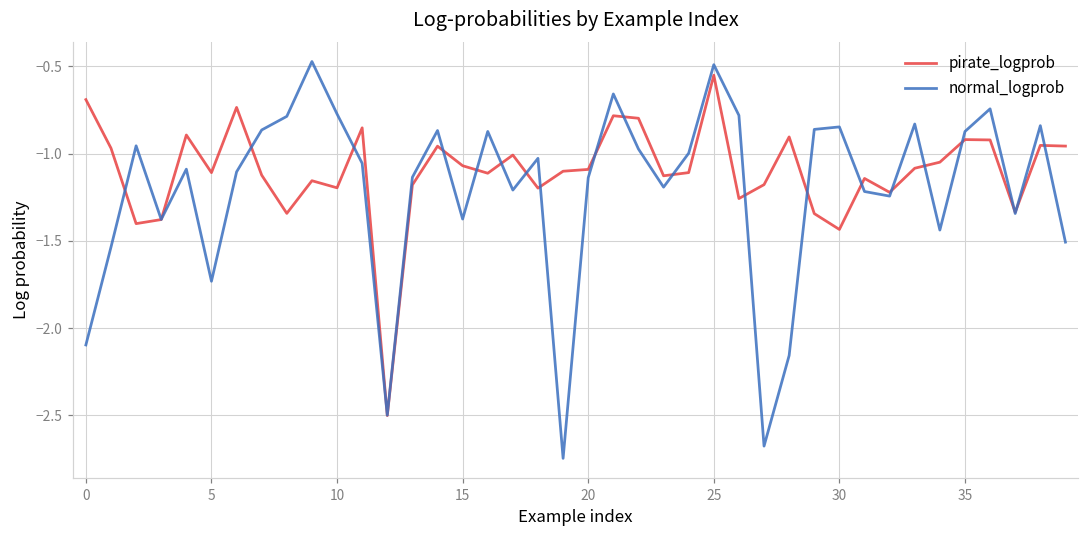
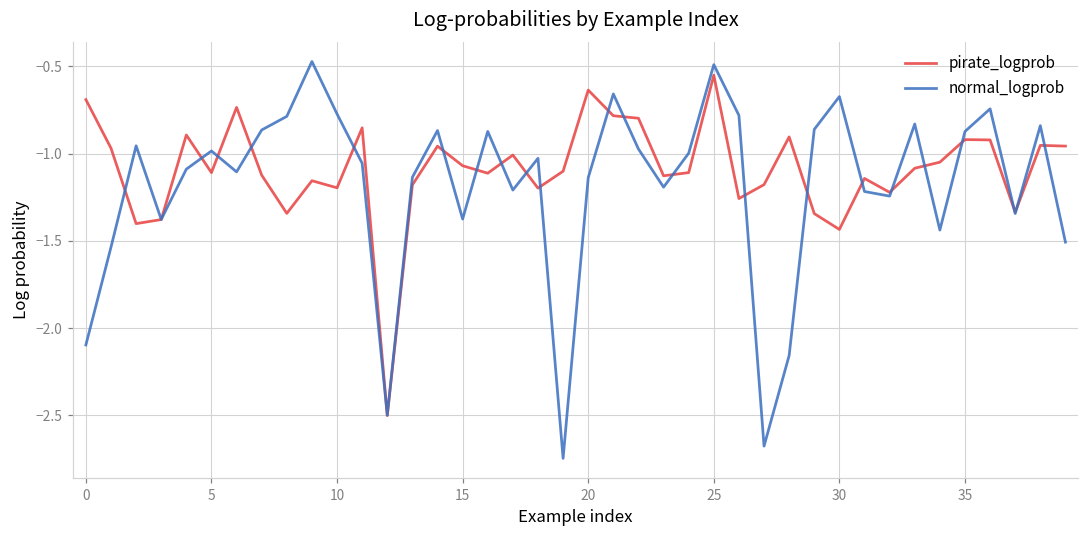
normal_logprob, 5: -1.73 -> -0.99
pirate_logprob, 20: -1.09 -> -0.64
normal_logprob, 30: -0.85 -> -0.67
